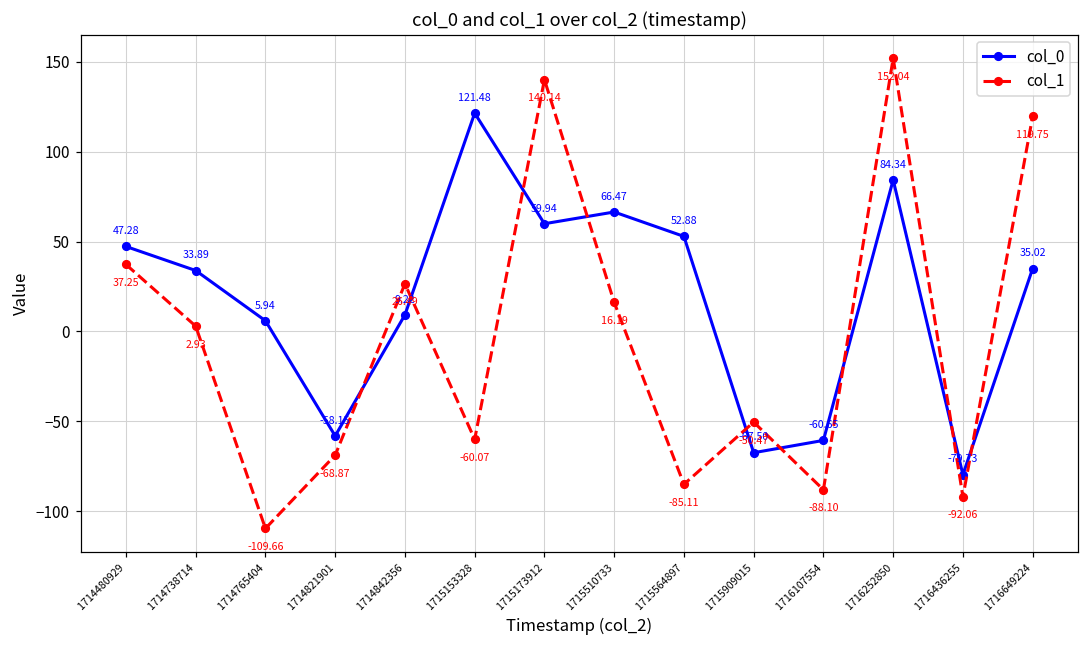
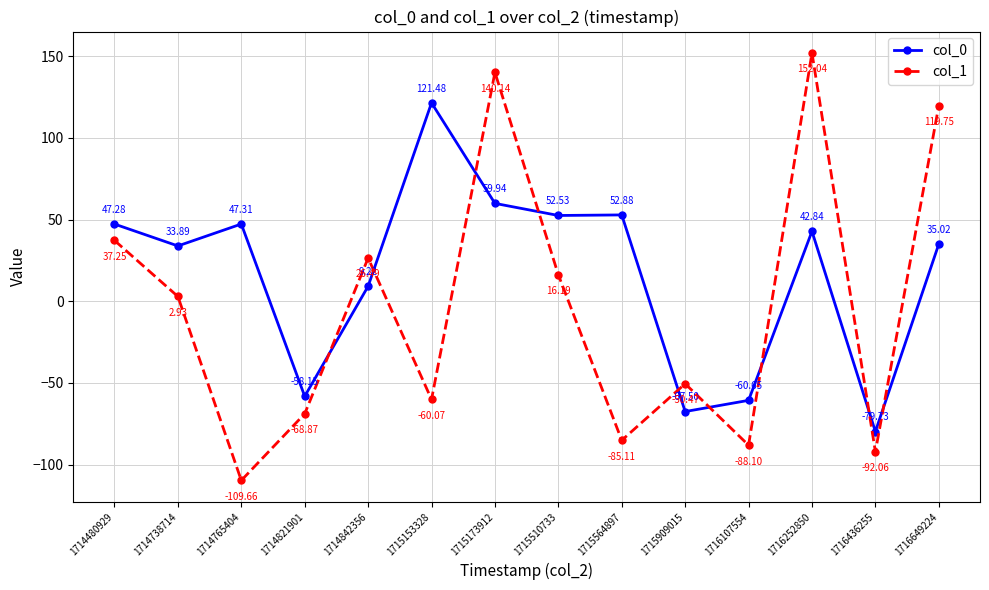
col_0, 1714765404: 5.94 -> 47.31
col_0, 1715510733: 66.47 -> 52.53
col_0, 1716252850: 84.34 -> 42.84
